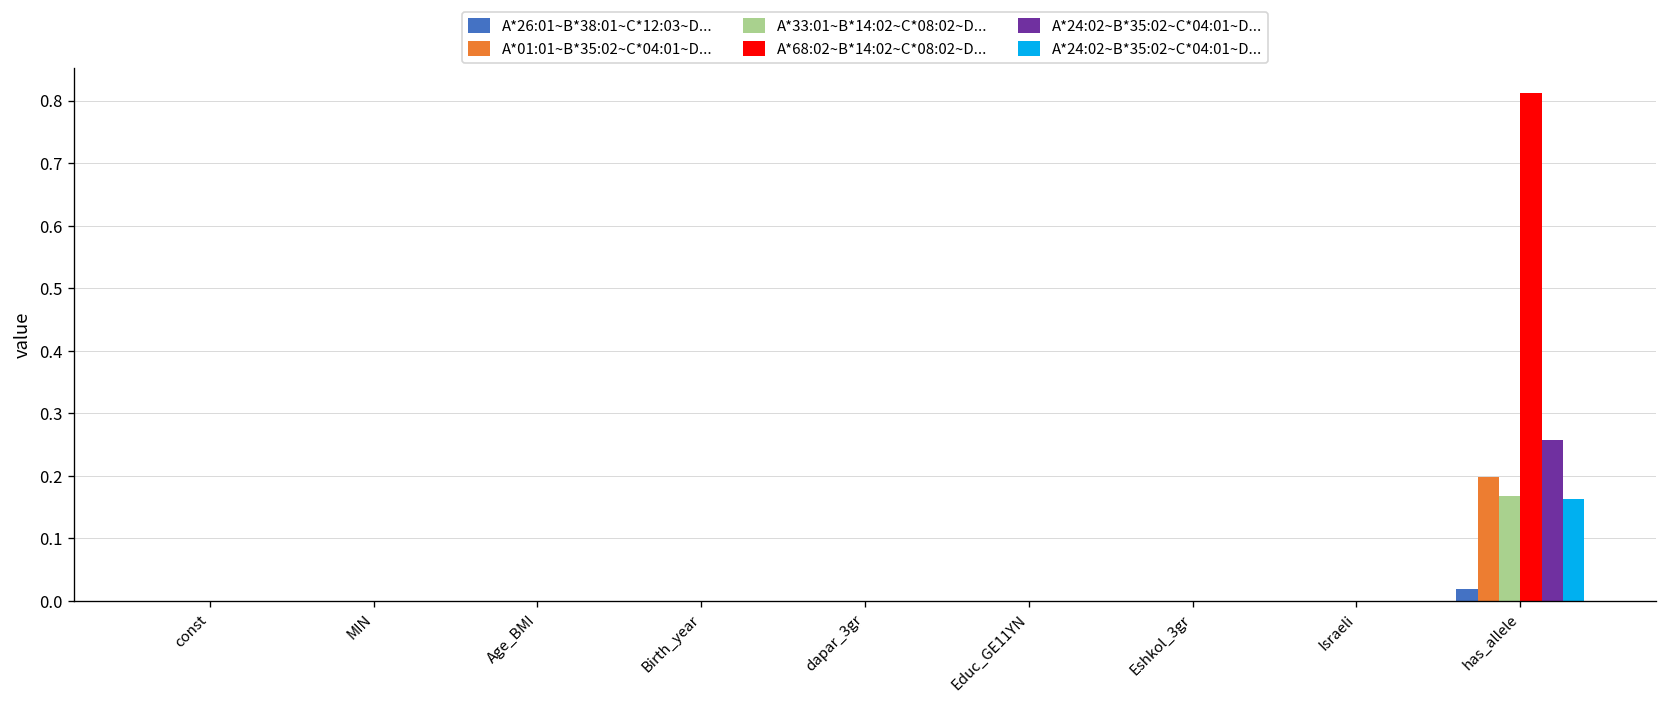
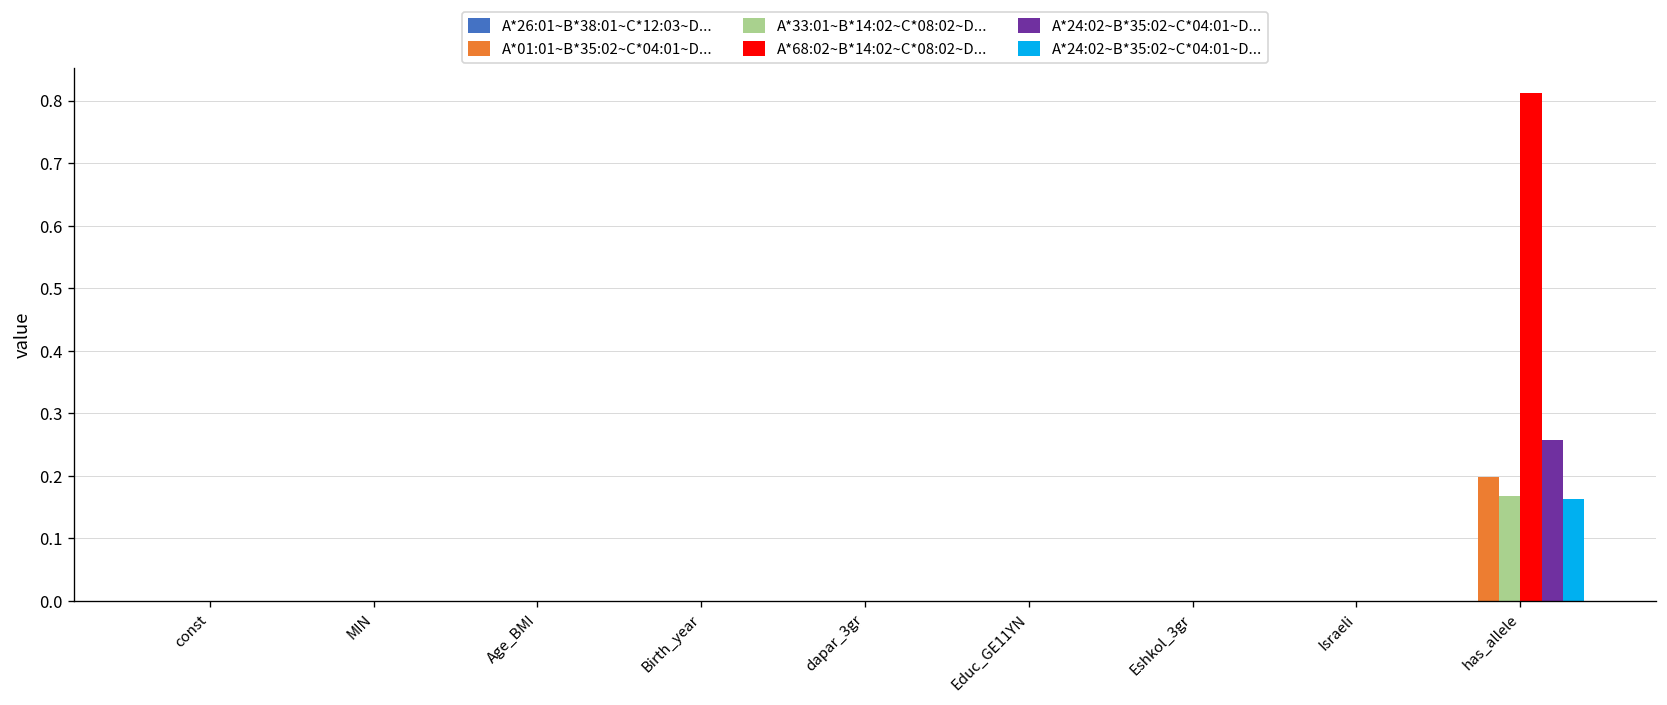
A*26:01~B*38:01~C*12:03~D..., has_allele: 0.02 -> 0.00
